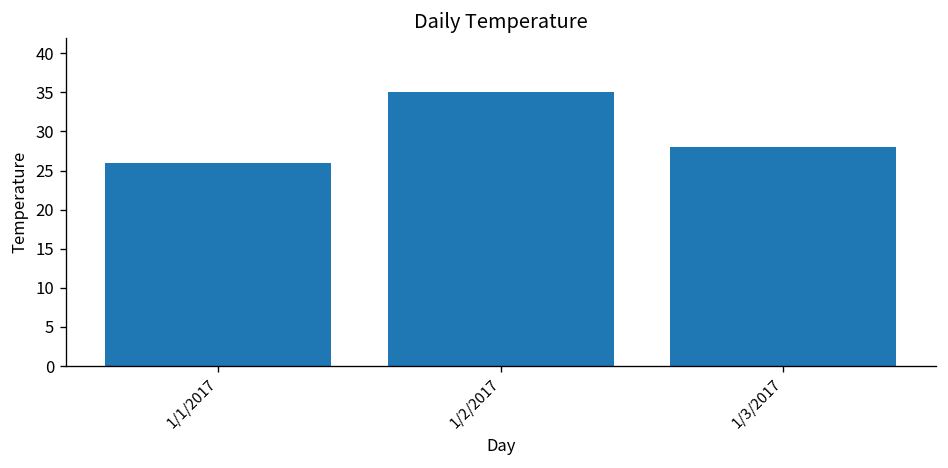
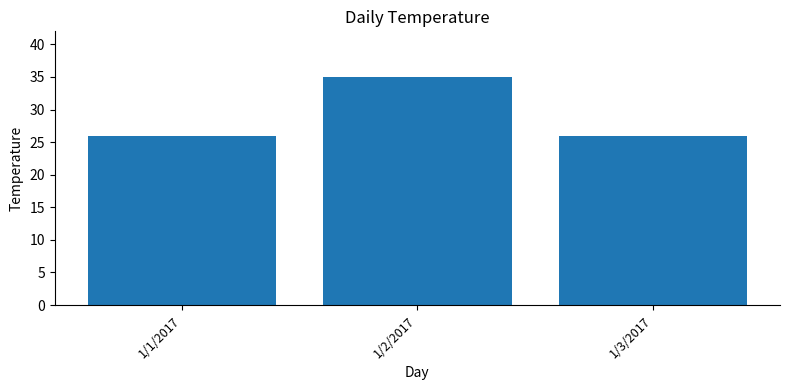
1/3/2017: 28 -> 26
